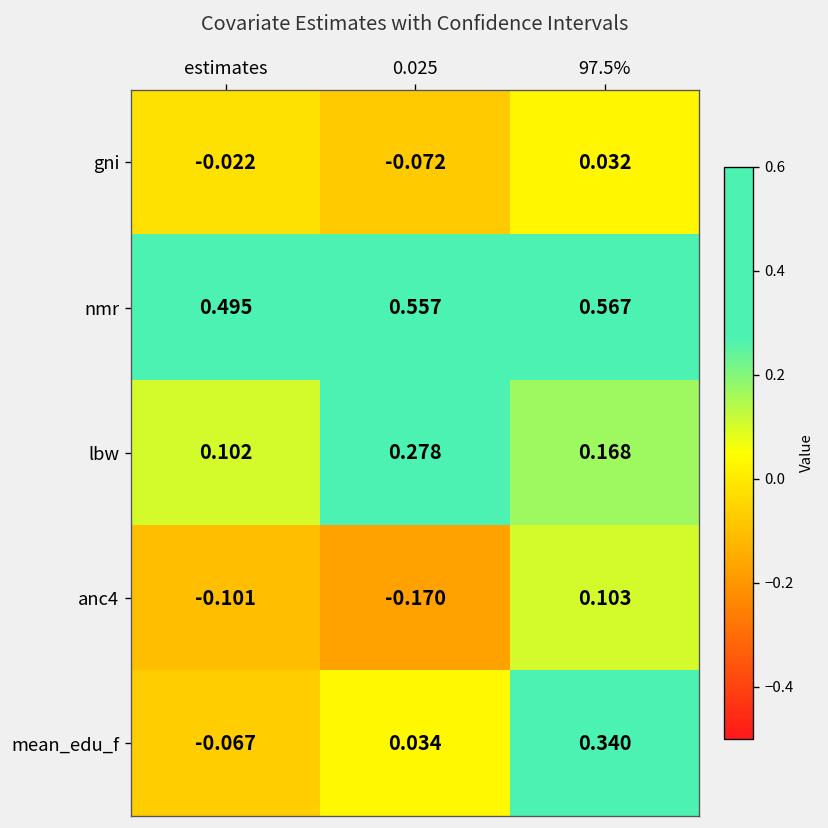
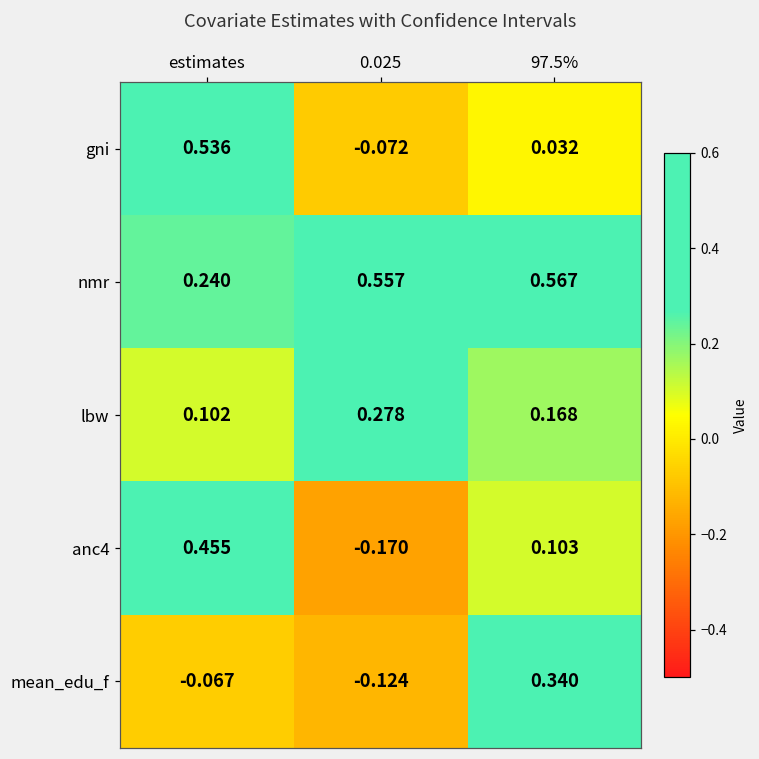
gni, estimates: -0.022 -> 0.536
nmr, estimates: 0.495 -> 0.240
anc4, estimates: -0.101 -> 0.455
mean_edu_f, 0.025: 0.034 -> -0.124
